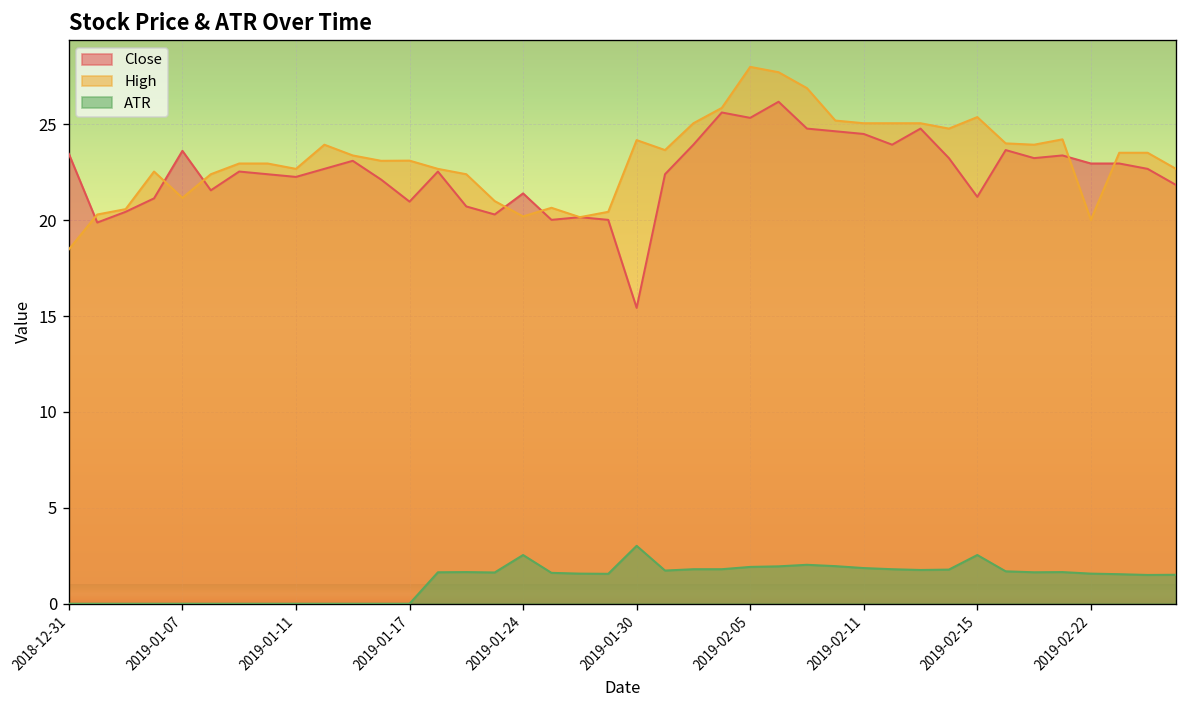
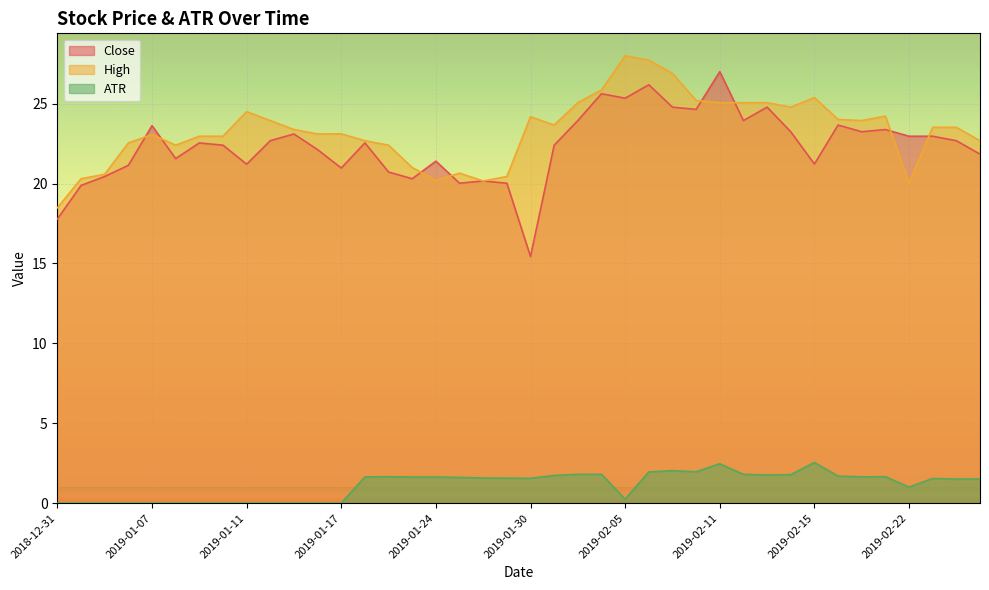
Close, 2018-12-31: 23.5 -> 17.8
High, 2019-01-07: 21.2 -> 23.1
Close, 2019-01-11: 22.3 -> 21.2
High, 2019-01-11: 22.7 -> 24.5
ATR, 2019-01-24: 2.5 -> 1.6
ATR, 2019-01-30: 3.0 -> 1.6
ATR, 2019-02-05: 1.9 -> 0.3
Close, 2019-02-11: 24.5 -> 27.0
ATR, 2019-02-11: 1.9 -> 2.5
ATR, 2019-02-22: 1.6 -> 1.0
